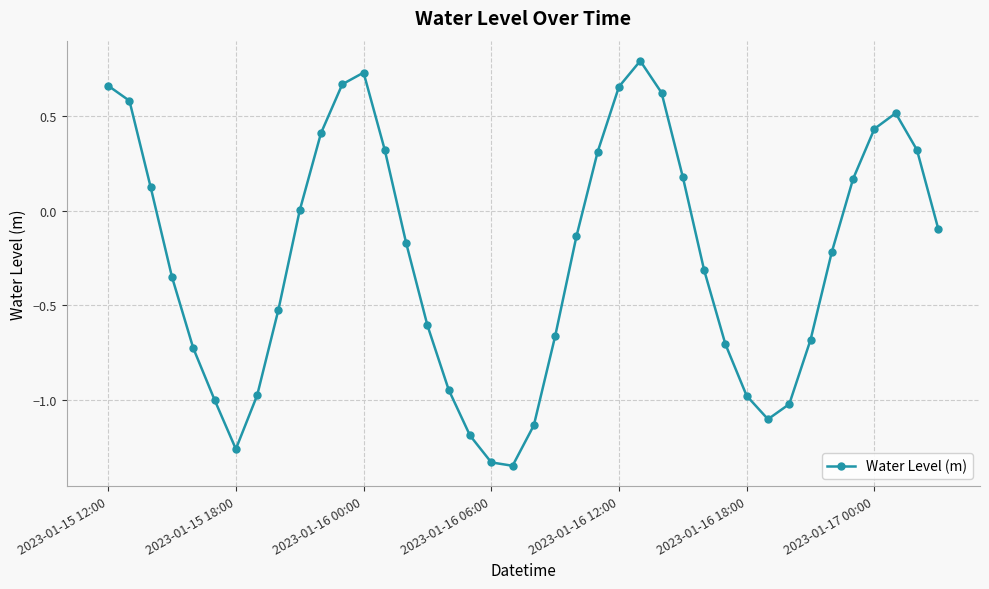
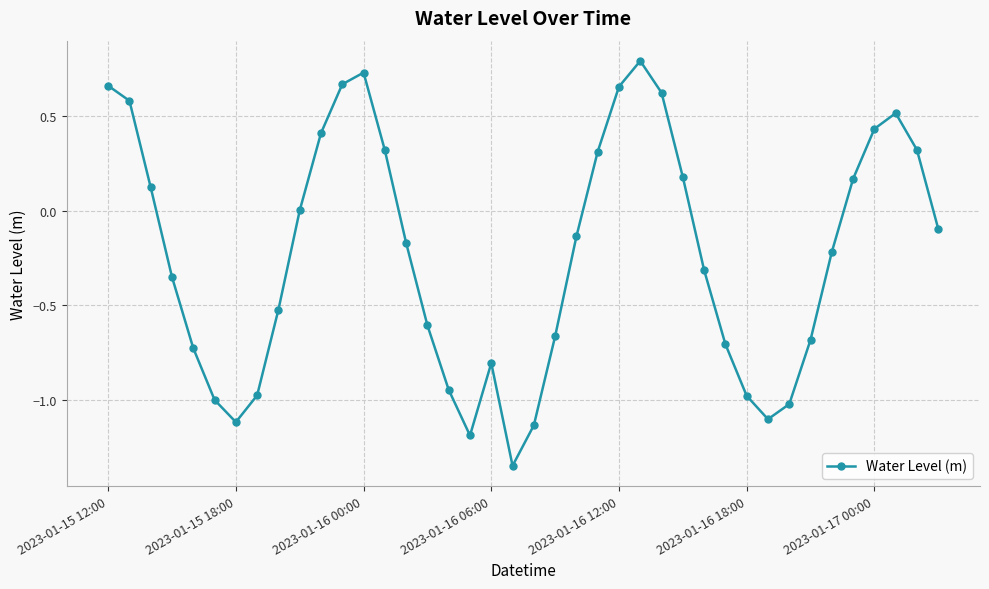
2023-01-15 18:00: -1.26 -> -1.12
2023-01-16 06:00: -1.33 -> -0.81
